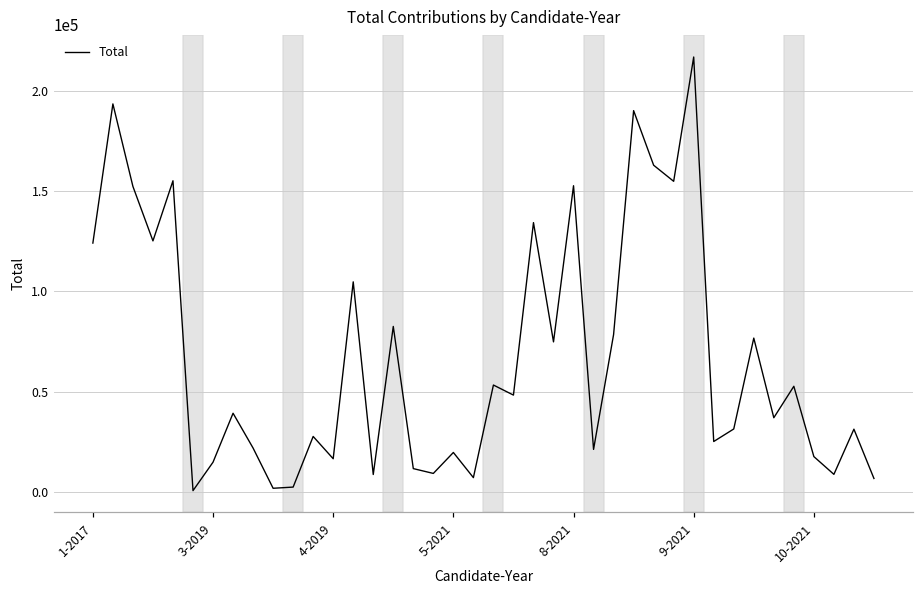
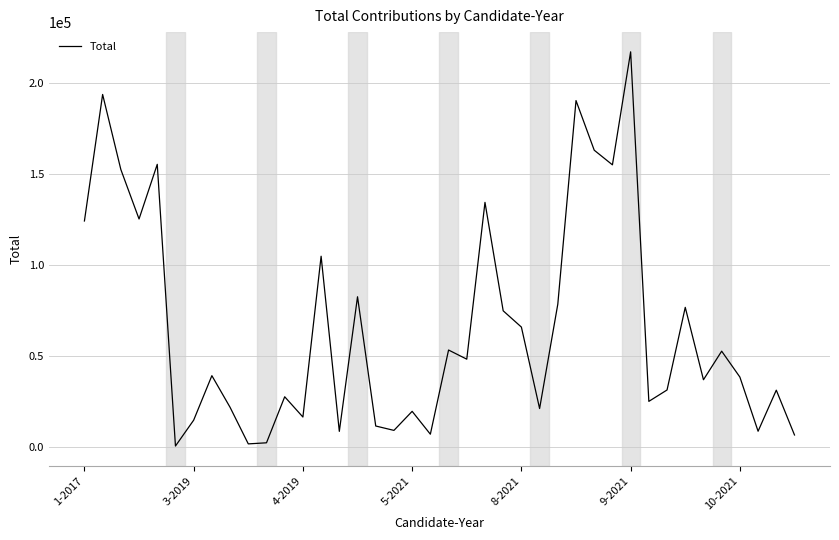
8-2021: 153000 -> 66000
10-2021: 18000 -> 38000
